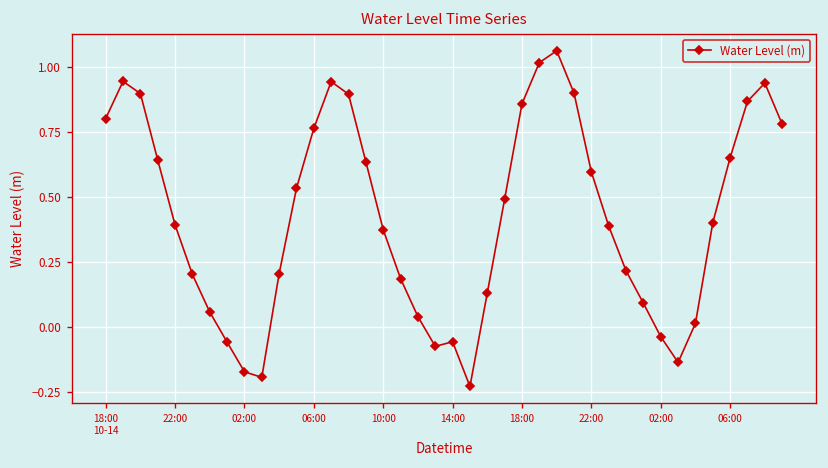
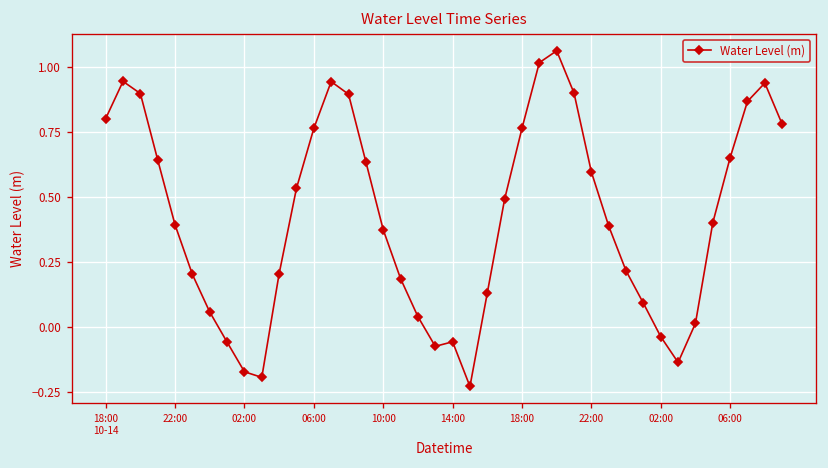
18:00: 0.86 -> 0.76
